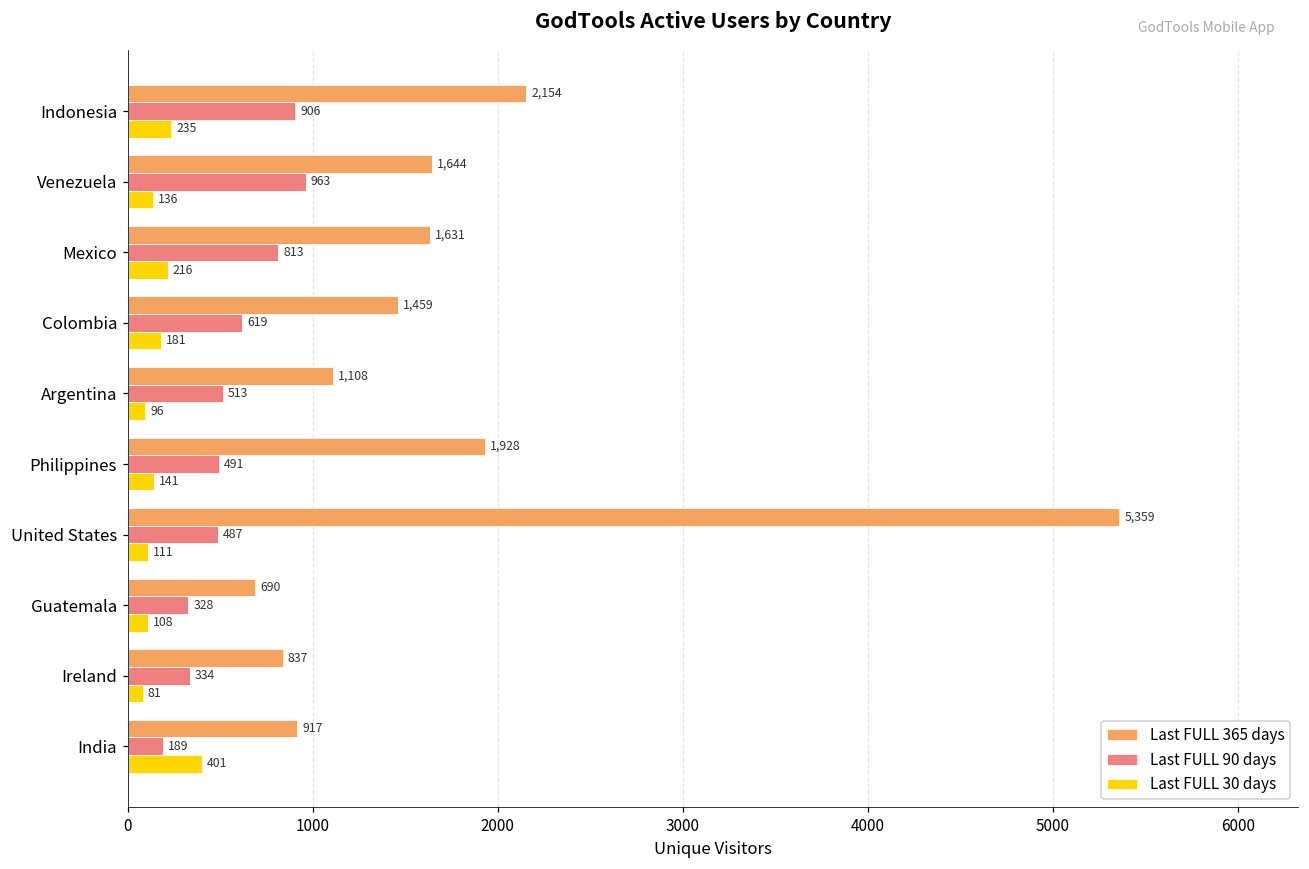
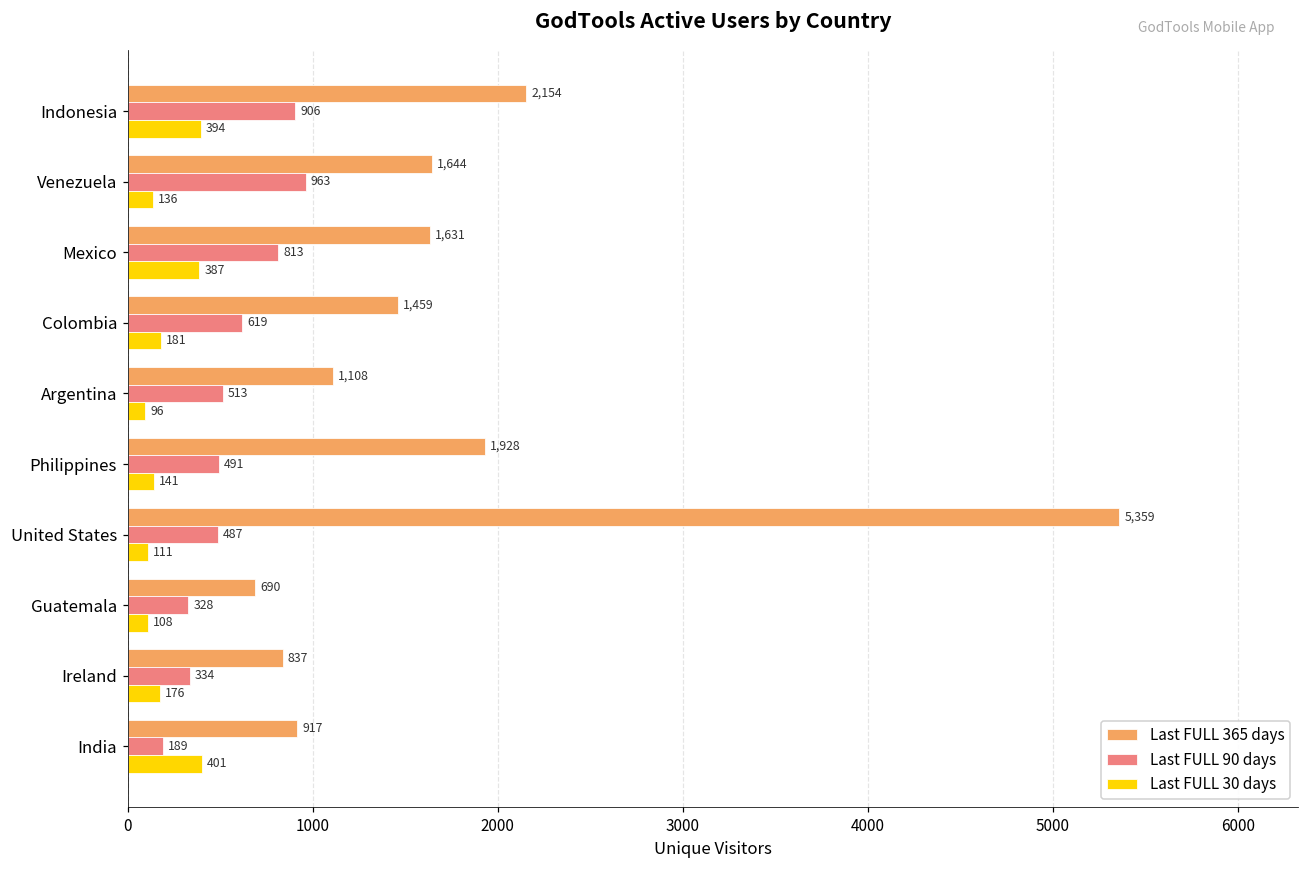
Last FULL 30 days, Indonesia: 235 -> 394
Last FULL 30 days, Mexico: 216 -> 387
Last FULL 30 days, Ireland: 81 -> 176
